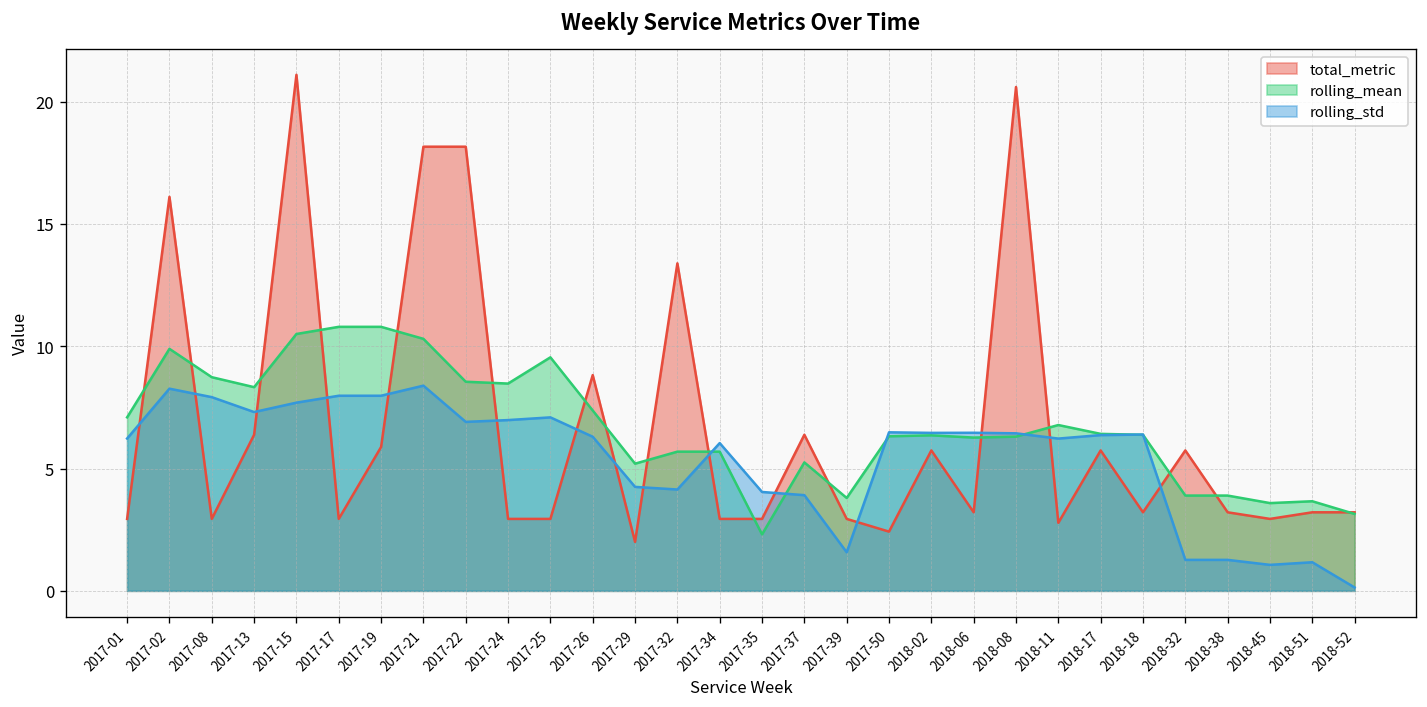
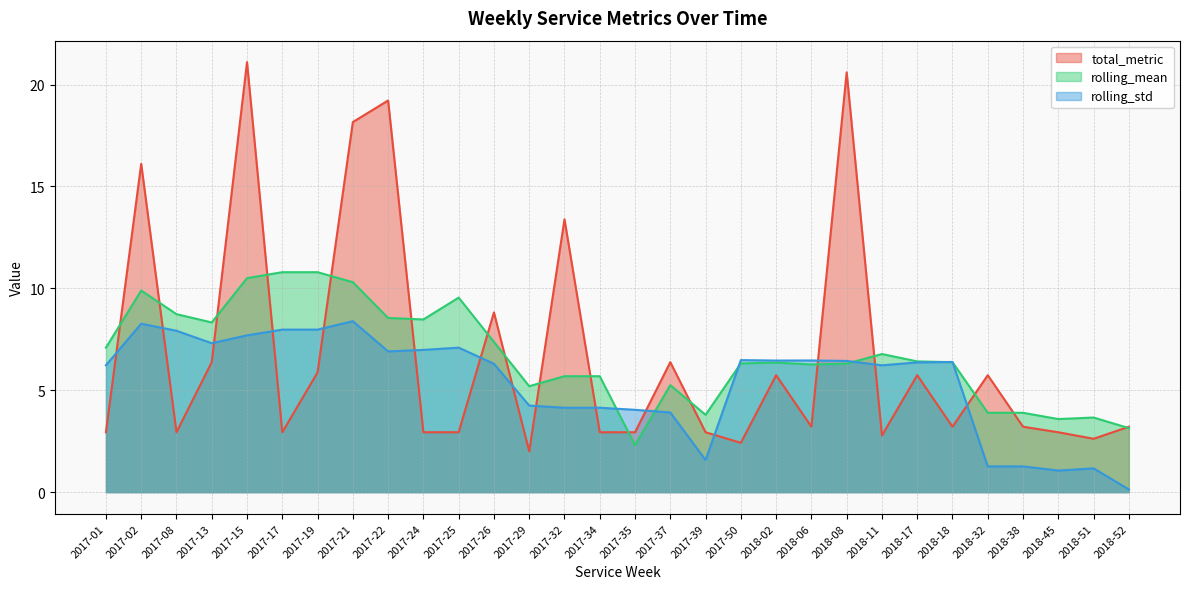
total_metric, 2017-22: 18.2 -> 19.2
rolling_std, 2017-34: 6.0 -> 4.1
total_metric, 2018-51: 3.2 -> 2.6
